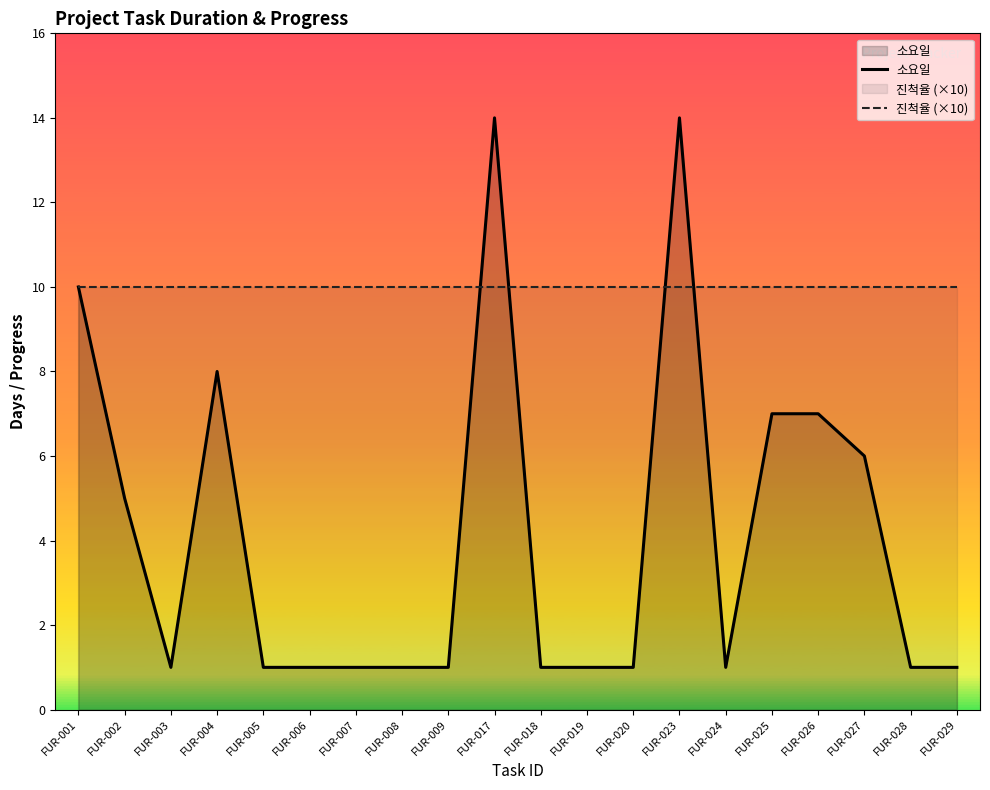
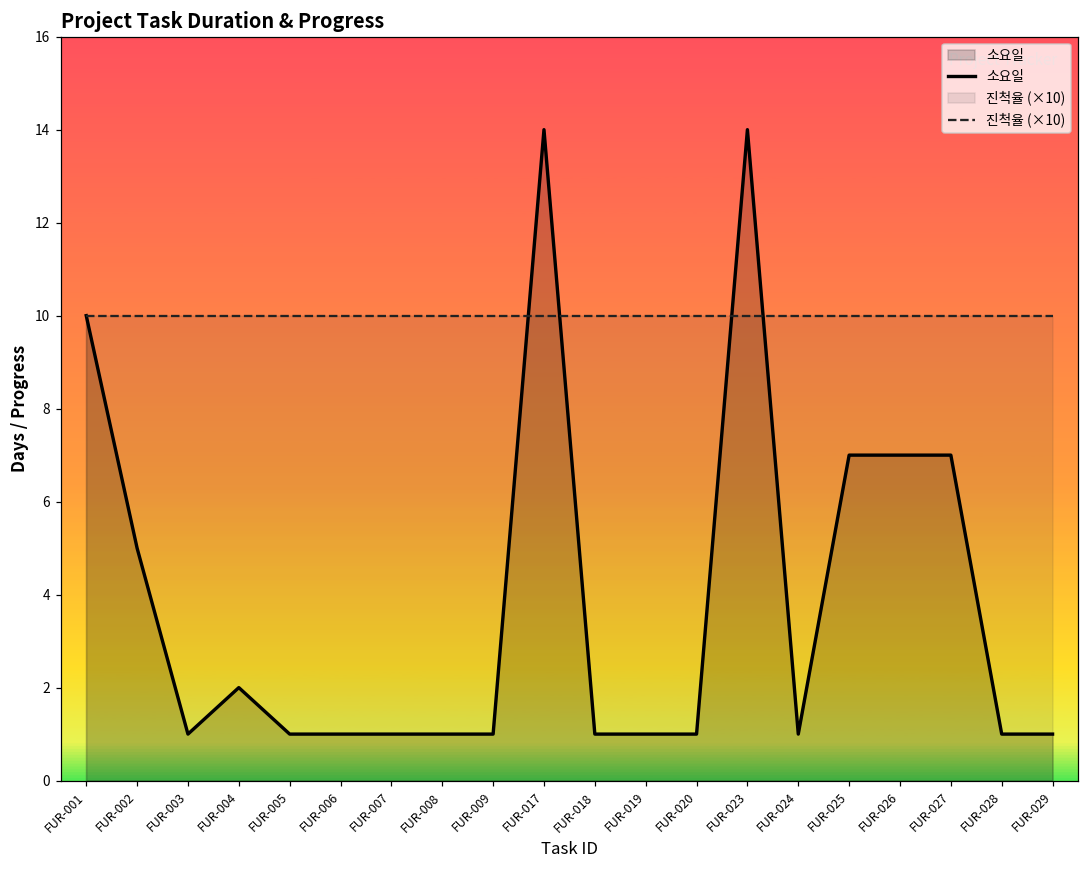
소요일, FUR-004: 8 -> 2
소요일, FUR-027: 6 -> 7
